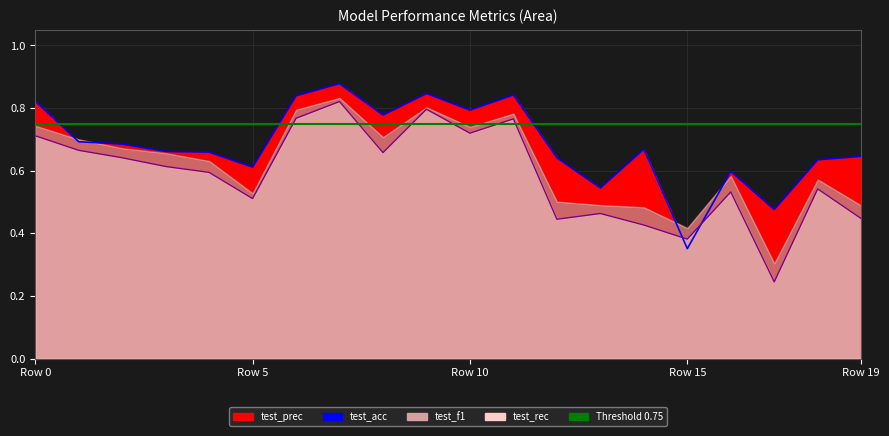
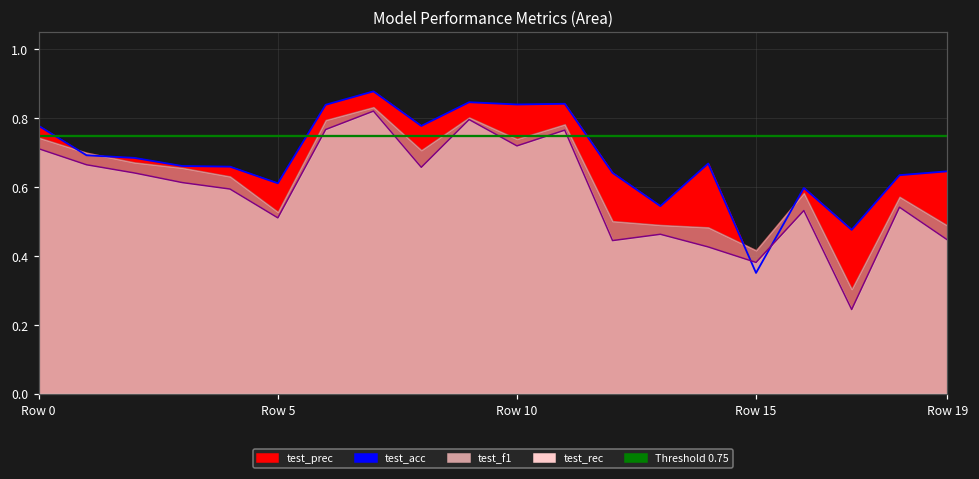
test_prec, Row 0: 0.82 -> 0.78
test_prec, Row 10: 0.79 -> 0.84
